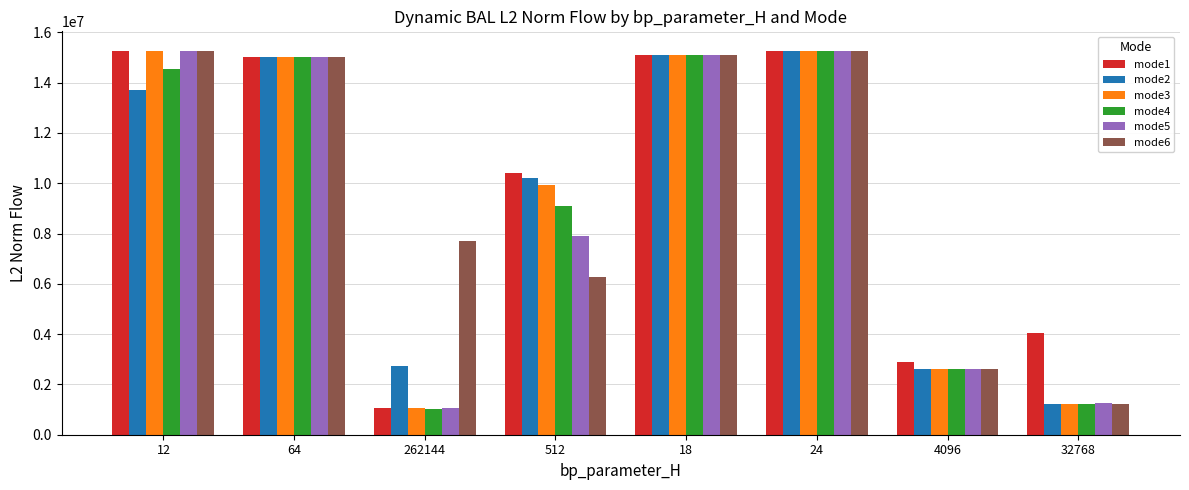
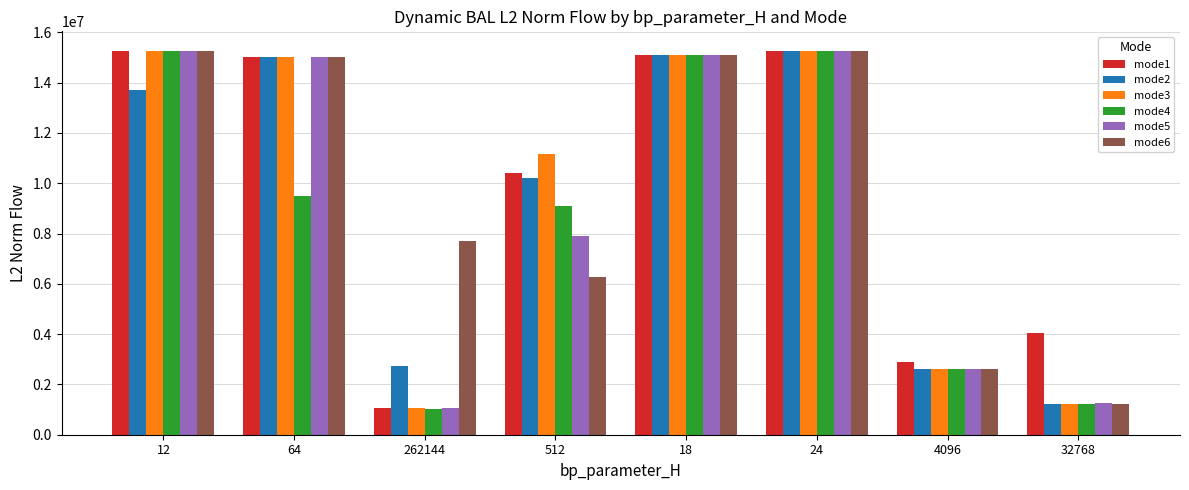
mode4, 12: 14600000 -> 15200000
mode4, 64: 15000000 -> 9500000
mode3, 512: 9900000 -> 11200000
